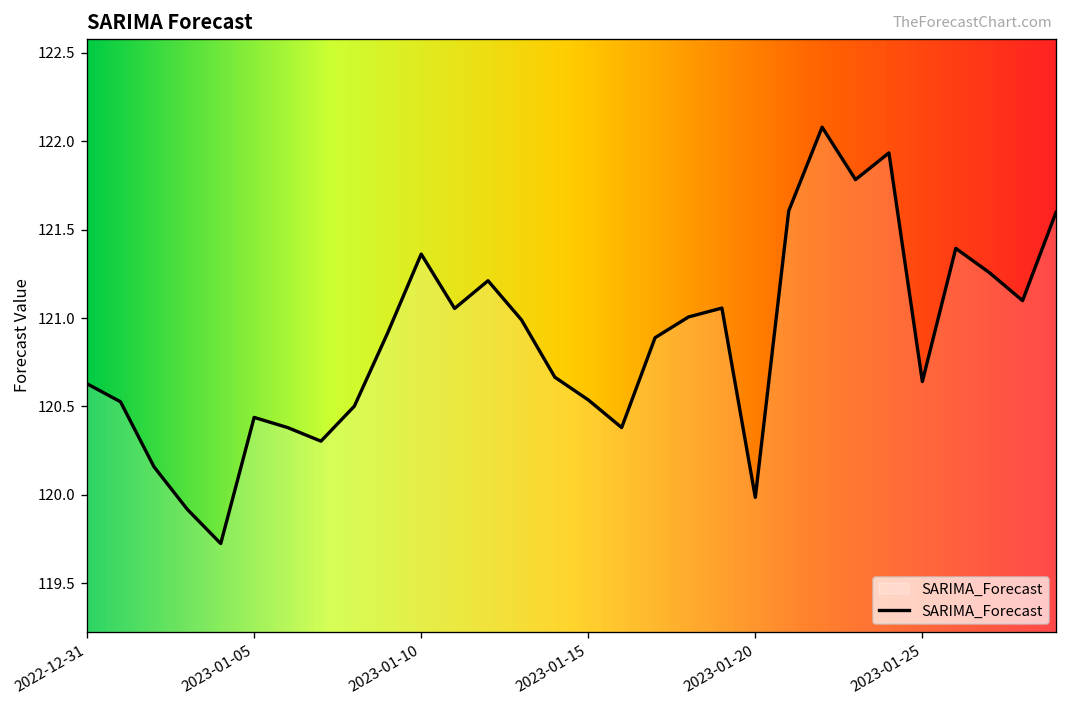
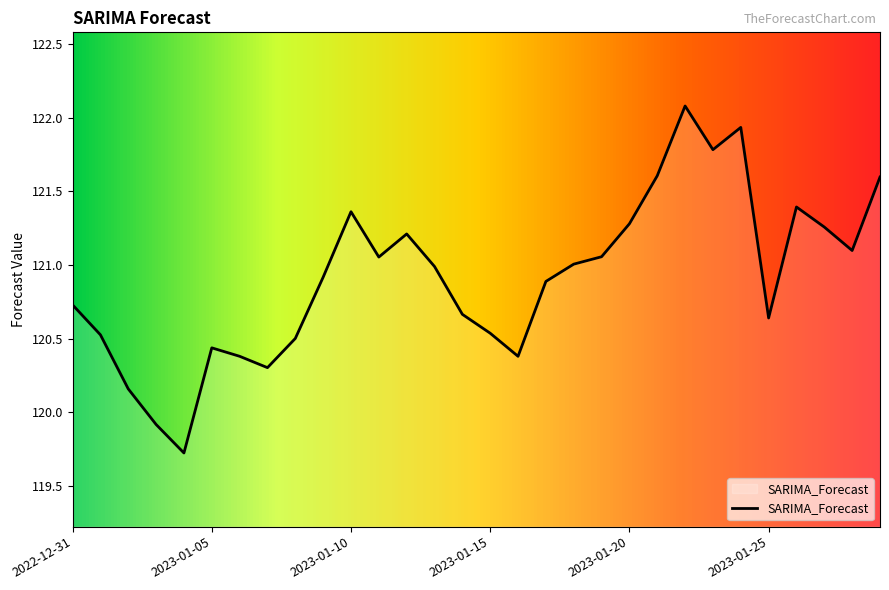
2022-12-31: 120.63 -> 120.73
2023-01-20: 119.99 -> 121.28
